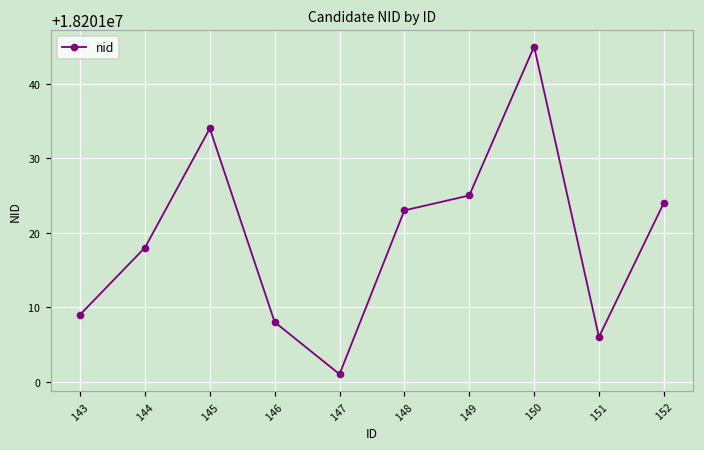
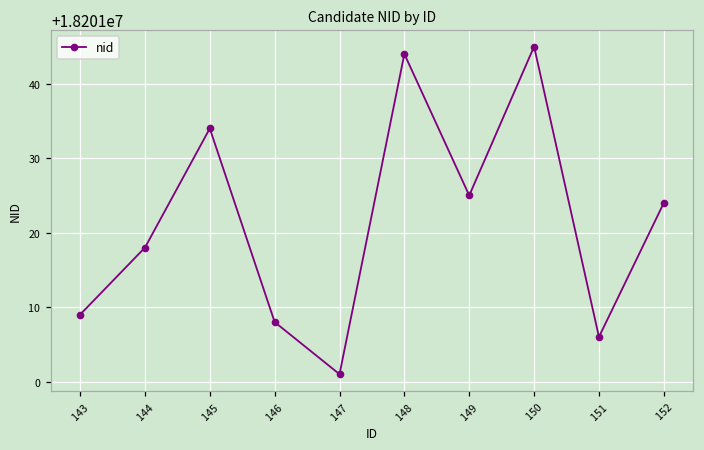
148: 18201023 -> 18201044
